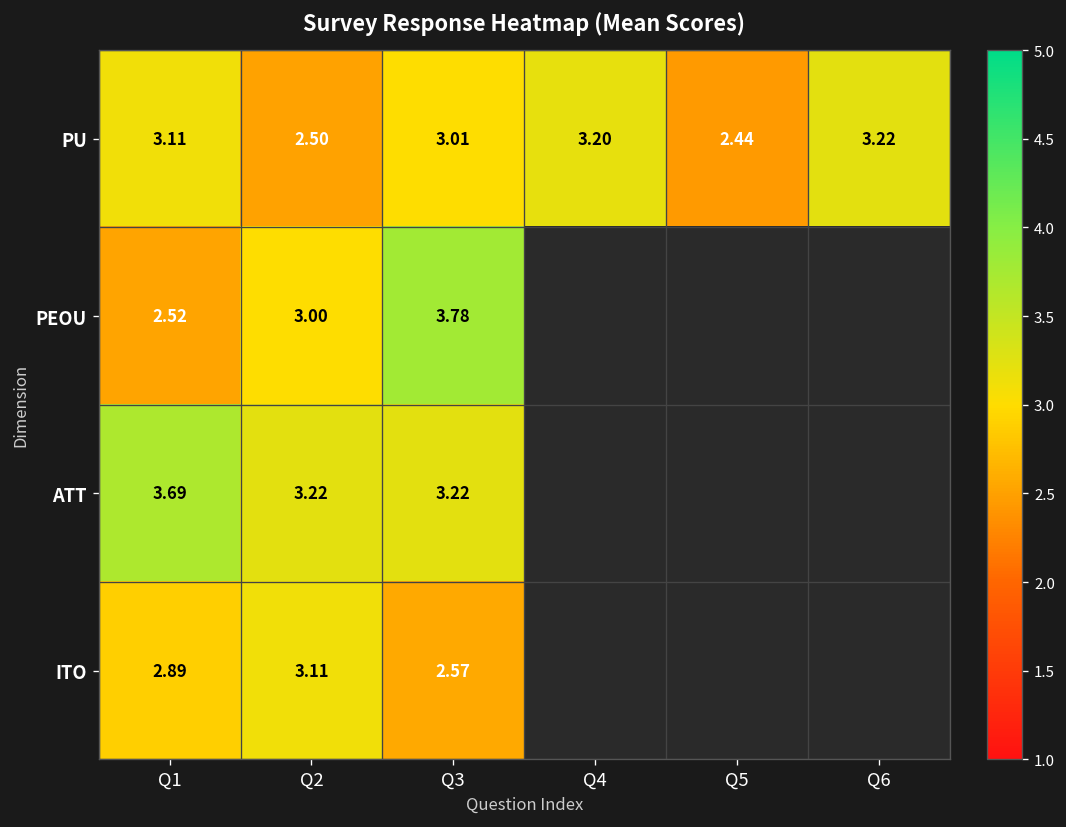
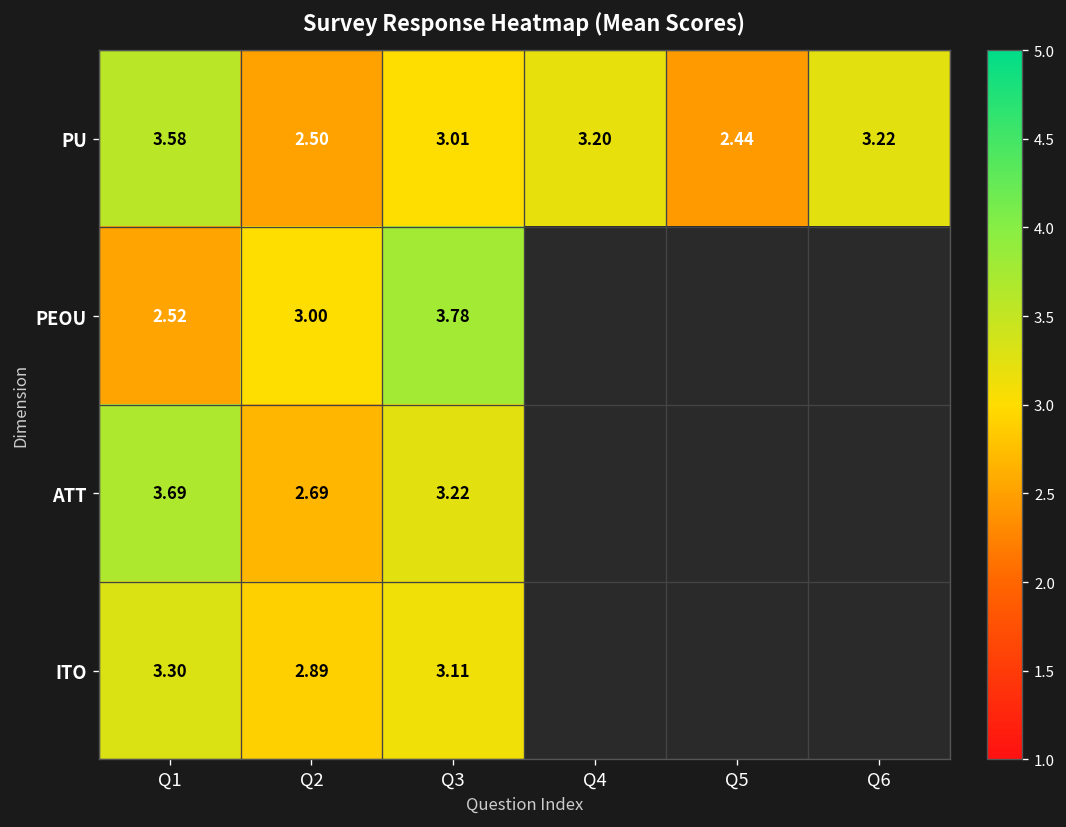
PU, Q1: 3.11 -> 3.58
ATT, Q2: 3.22 -> 2.69
ITO, Q1: 2.89 -> 3.30
ITO, Q2: 3.11 -> 2.89
ITO, Q3: 2.57 -> 3.11
